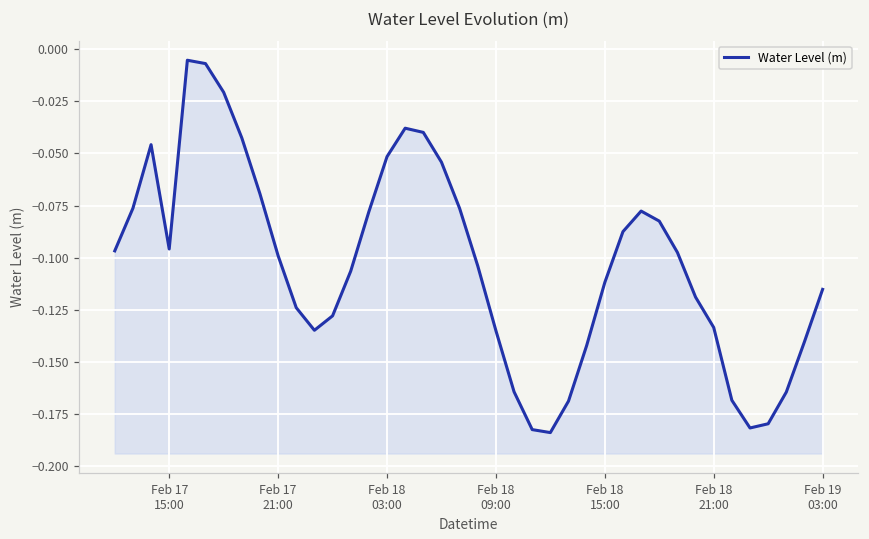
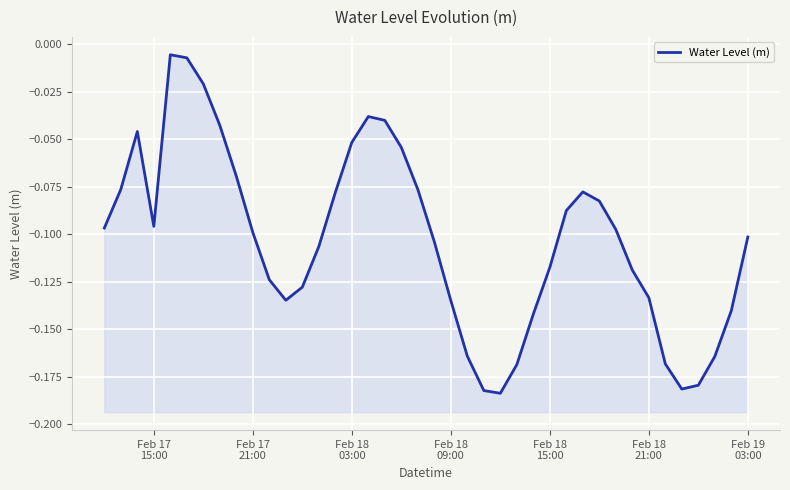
Feb 18 15:00: -0.112 -> -0.117
Feb 19 03:00: -0.115 -> -0.101
